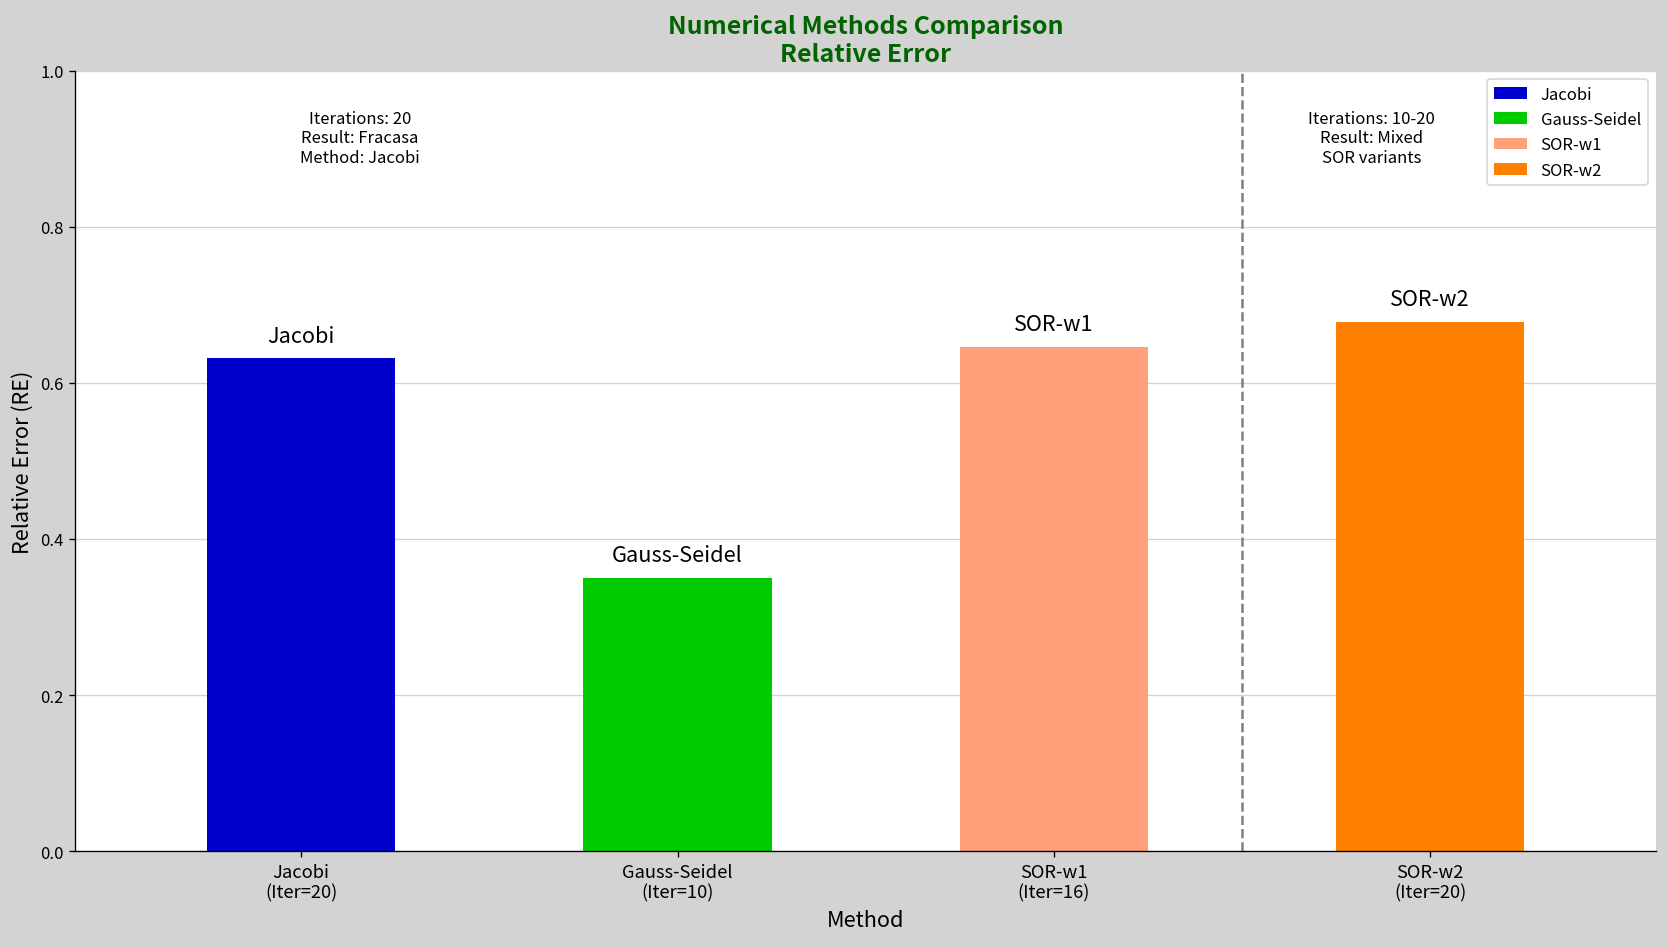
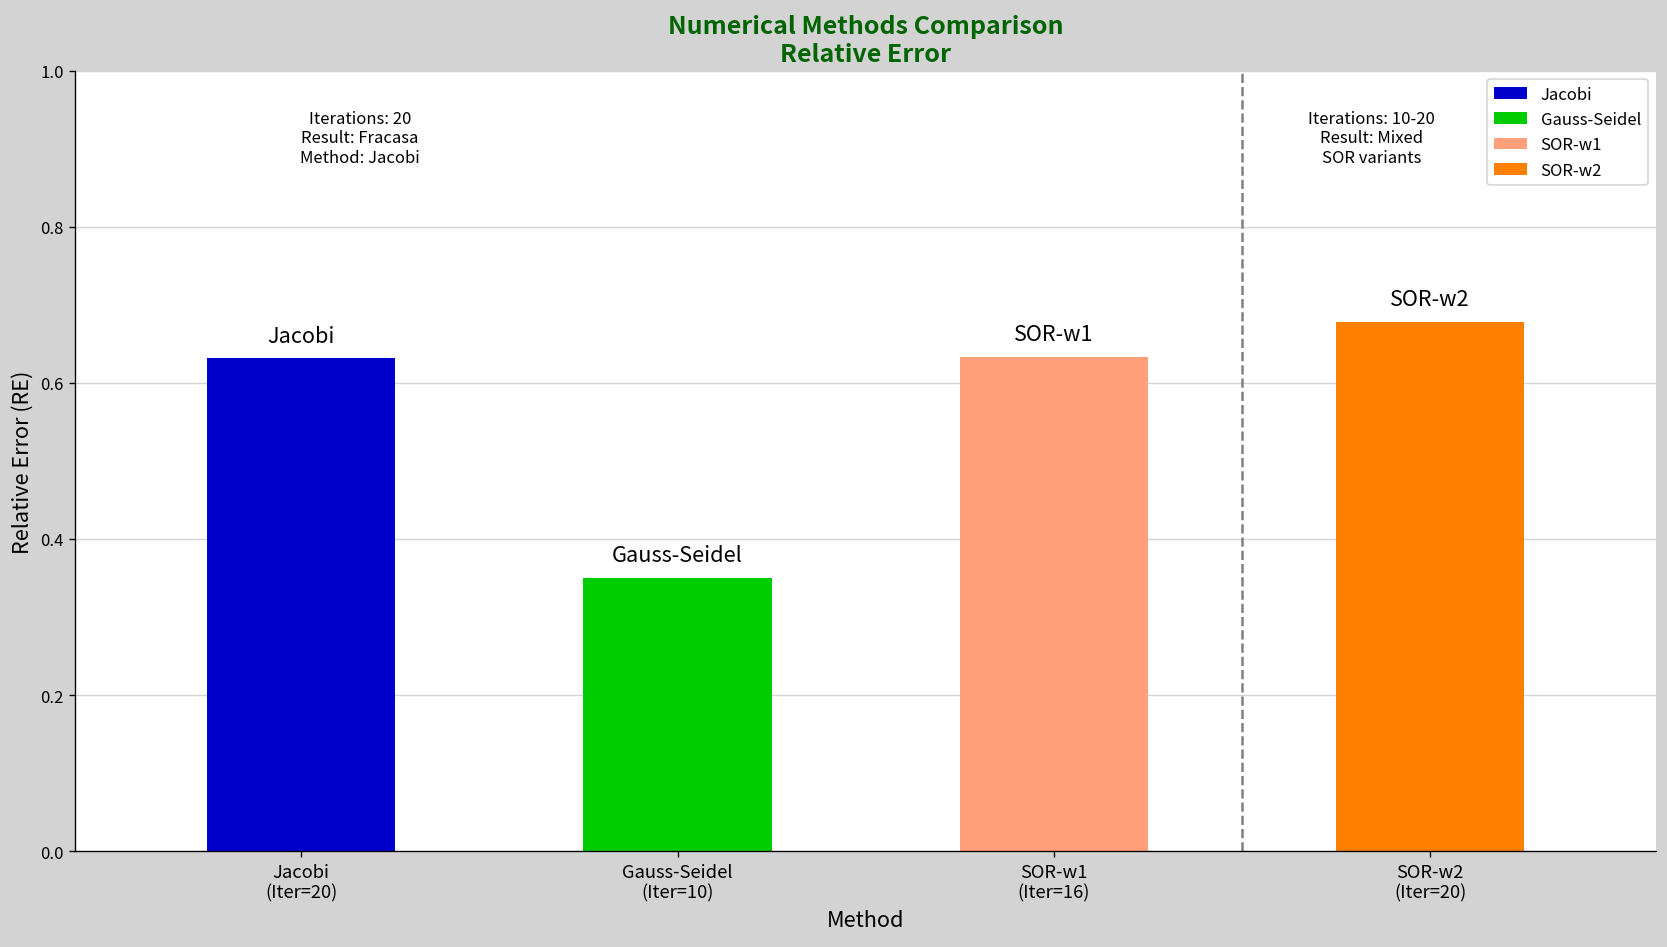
SOR-w1 (Iter=16): 0.65 -> 0.63
